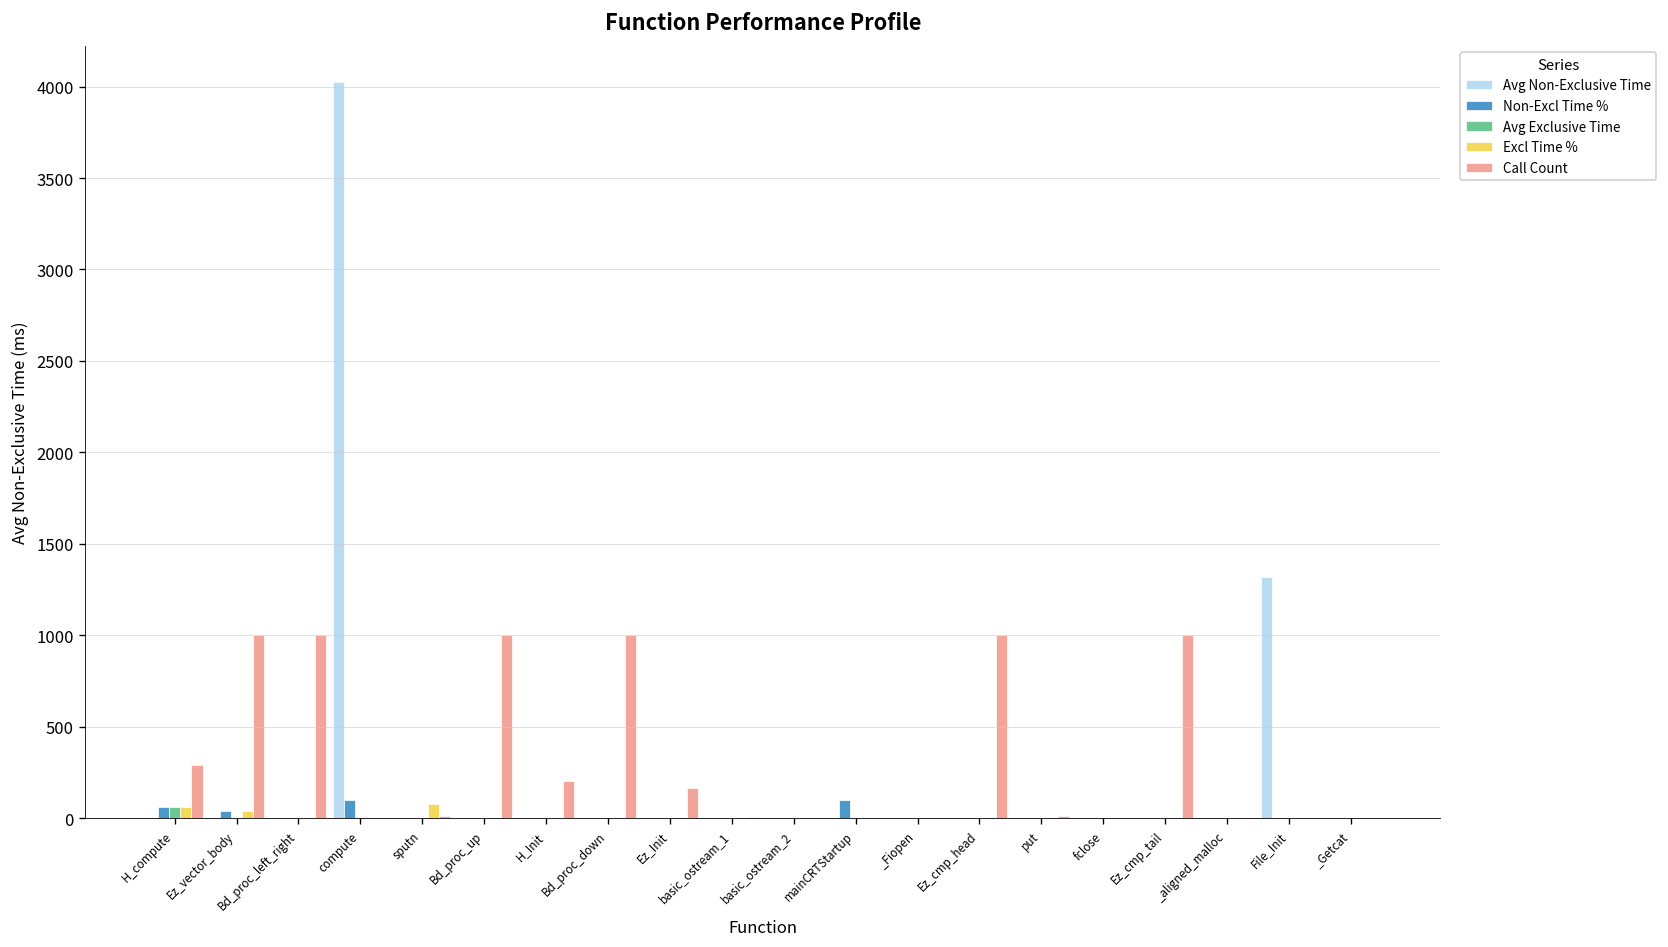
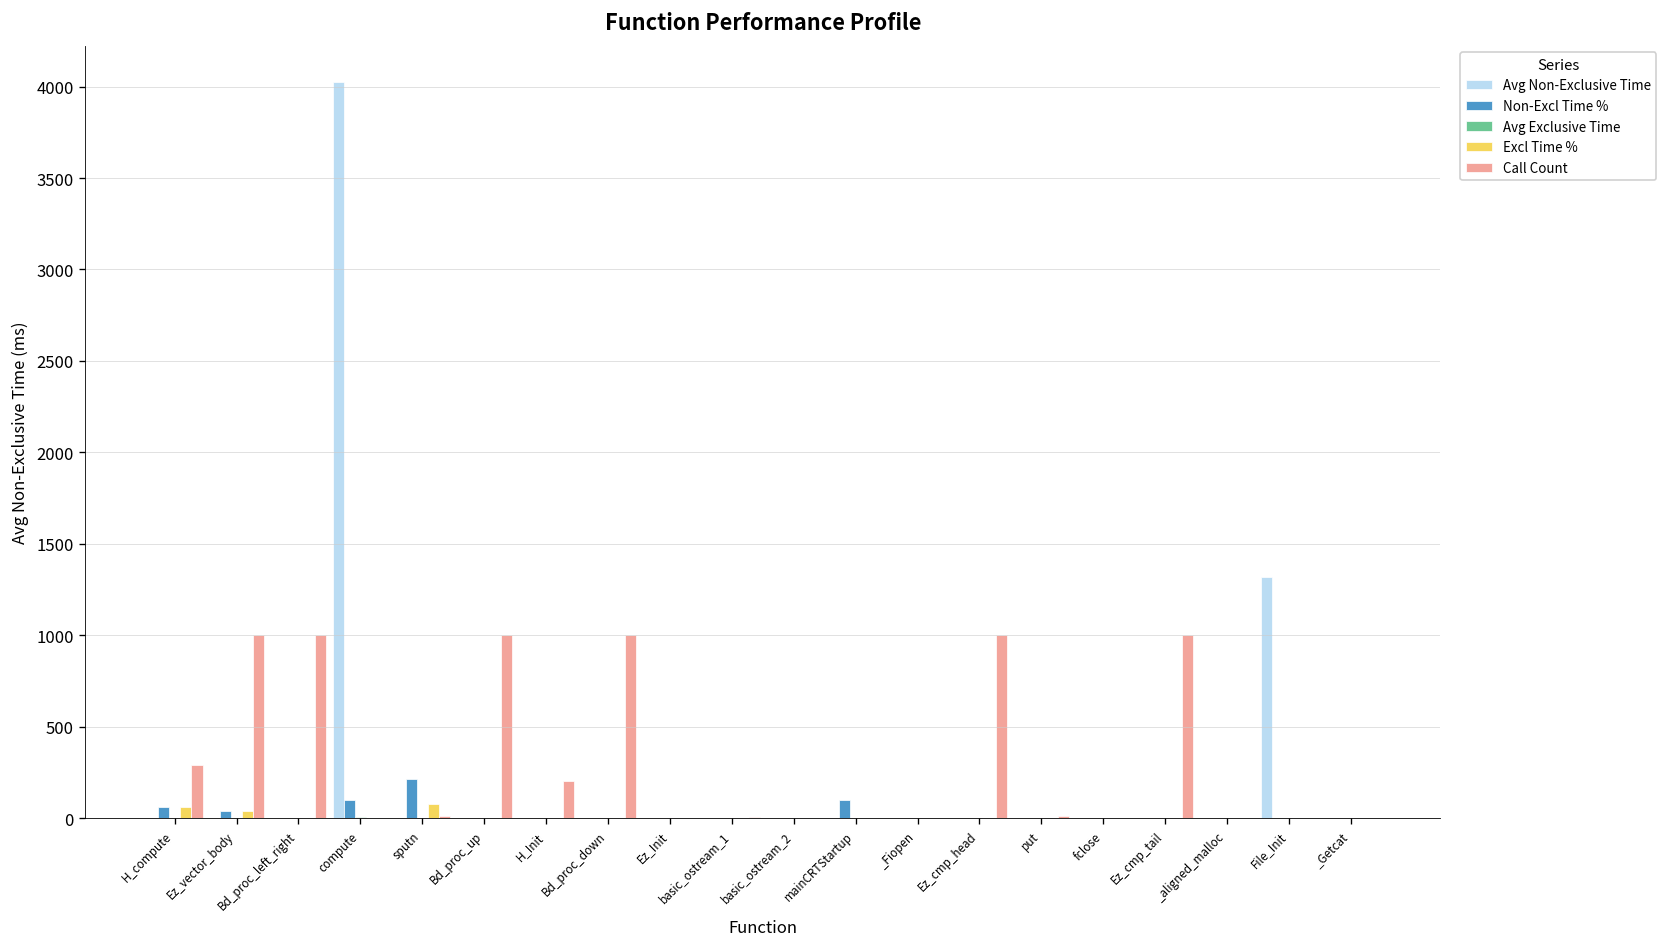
Avg Exclusive Time, H_compute: 60 -> 0
Non-Excl Time %, sputn: 0 -> 210
Call Count, Ez_Init: 160 -> 0
